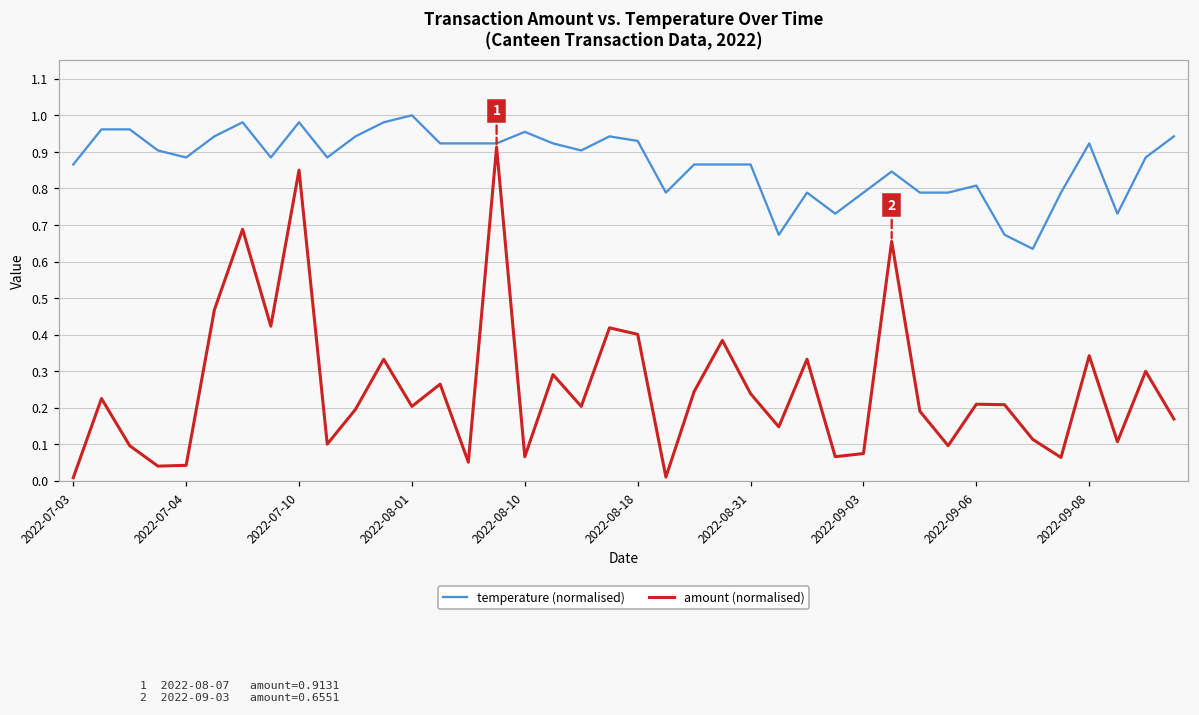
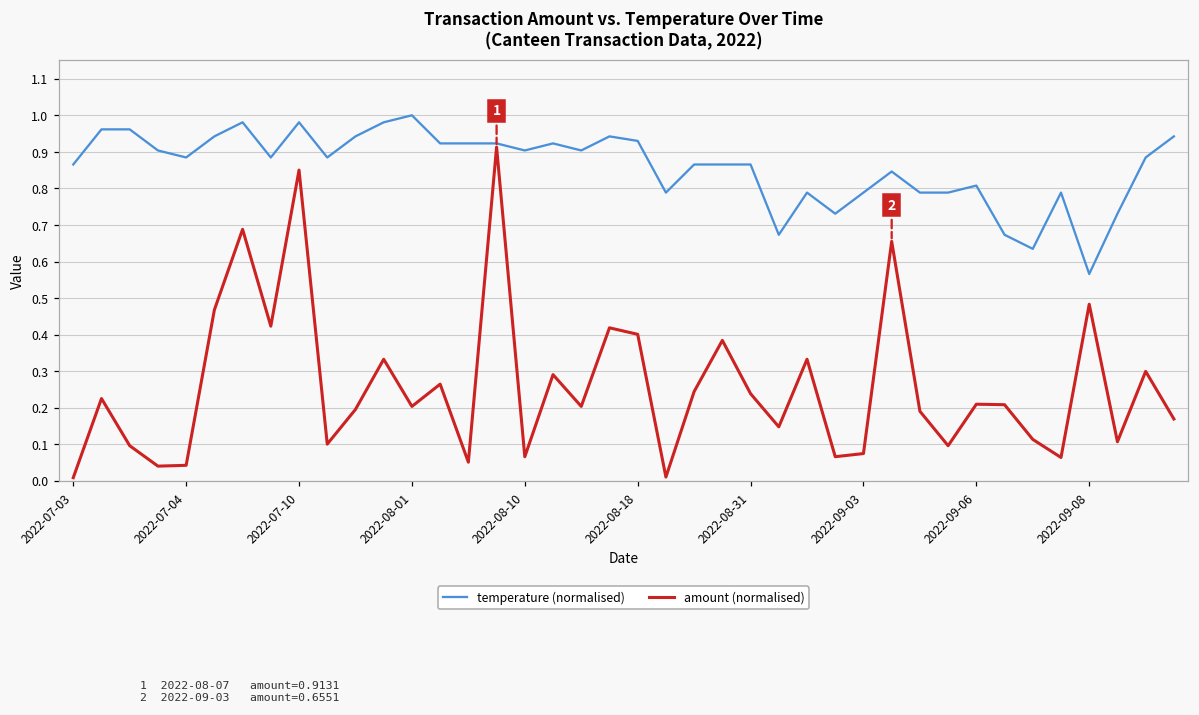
temperature (normalised), 2022-08-10: 0.95 -> 0.90
temperature (normalised), 2022-09-08: 0.92 -> 0.57
amount (normalised), 2022-09-08: 0.34 -> 0.48
